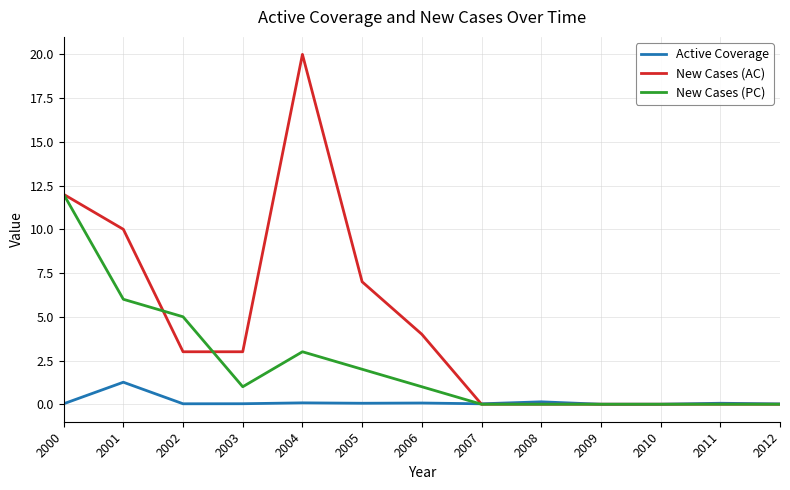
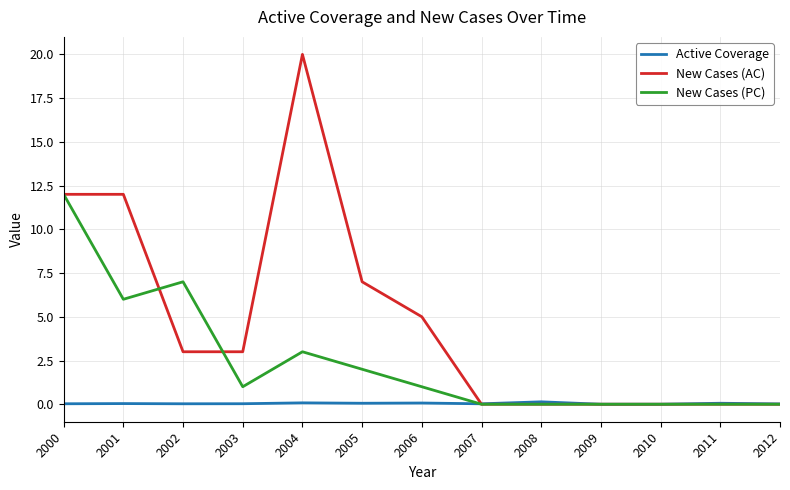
Active Coverage, 2001: 1.3 -> 0.0
New Cases (AC), 2001: 10 -> 12
New Cases (PC), 2002: 5 -> 7
New Cases (AC), 2006: 4 -> 5
